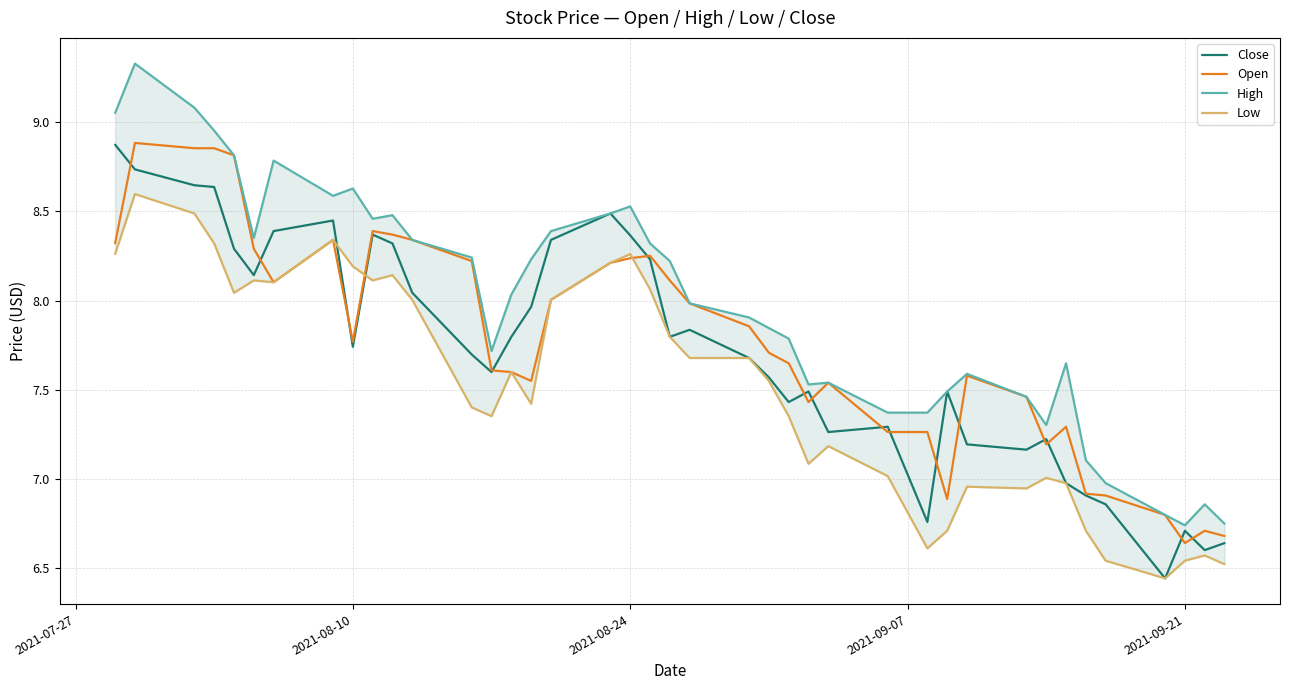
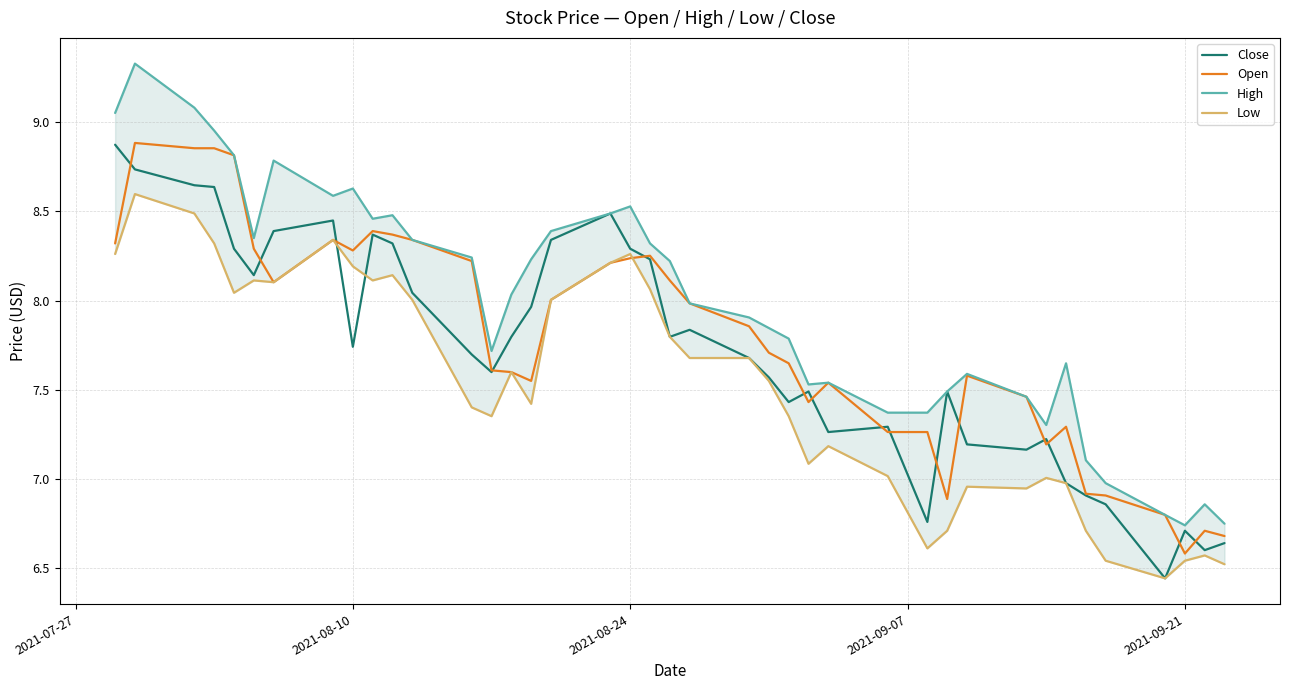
Open, 2021-08-10: 7.77 -> 8.28
Close, 2021-08-24: 8.37 -> 8.29
Open, 2021-09-21: 6.64 -> 6.58
